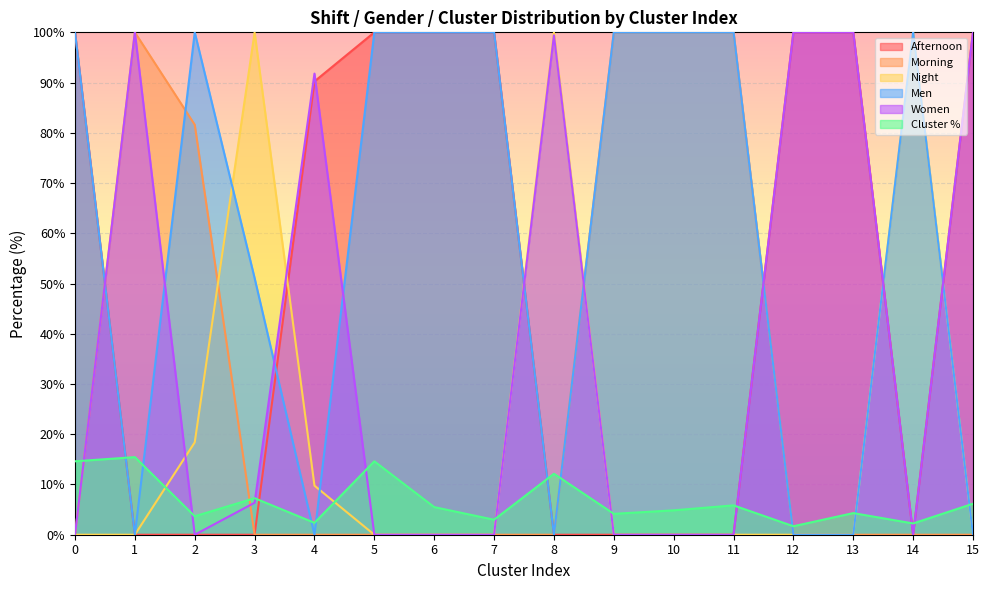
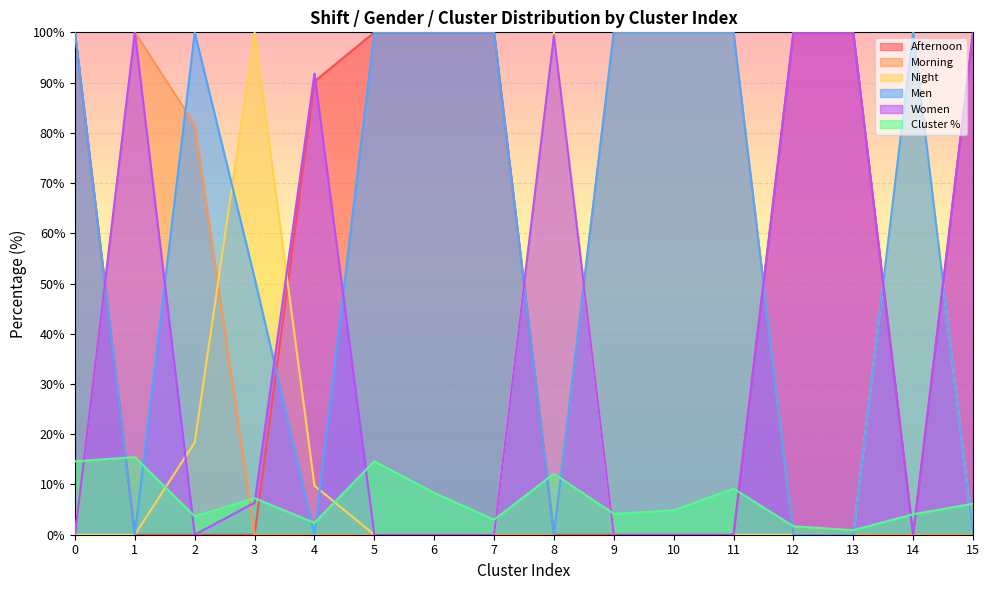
Cluster %, 6: 5% -> 8%
Cluster %, 11: 6% -> 9%
Cluster %, 13: 4% -> 1%
Cluster %, 14: 2% -> 4%
